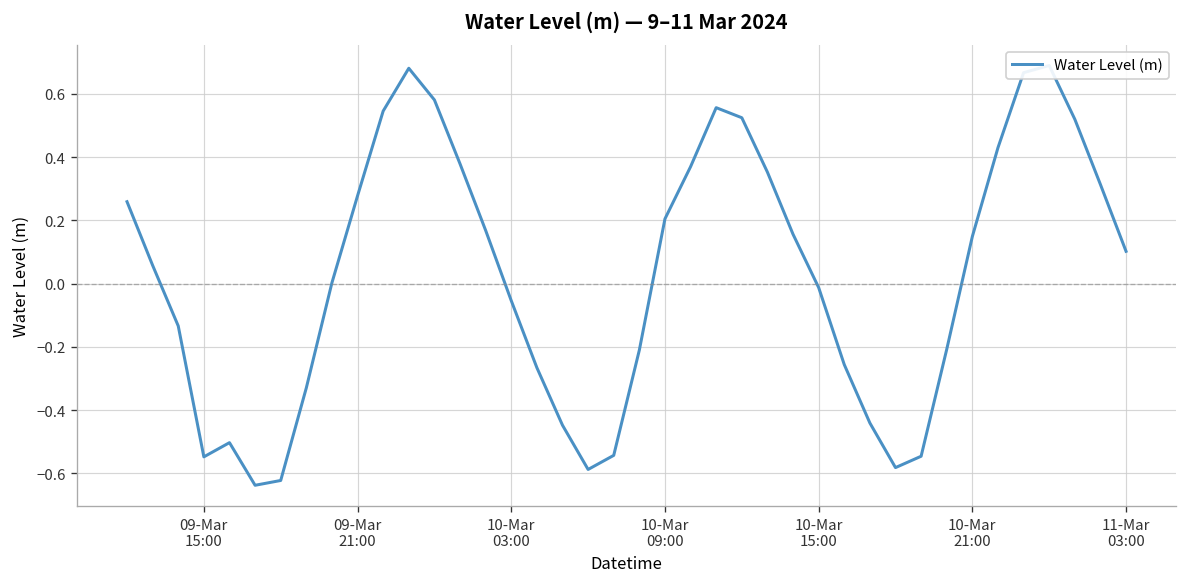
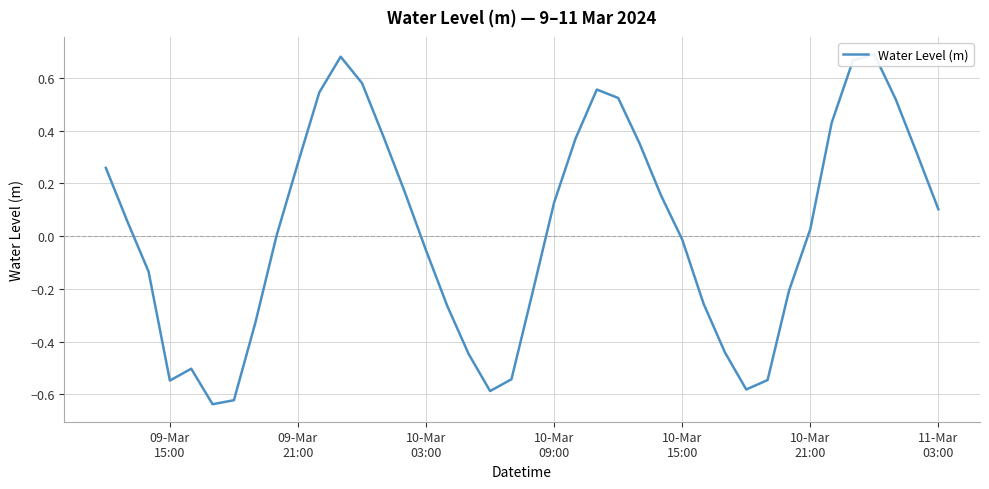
10-Mar 09:00: 0.20 -> 0.13
10-Mar 21:00: 0.15 -> 0.03
